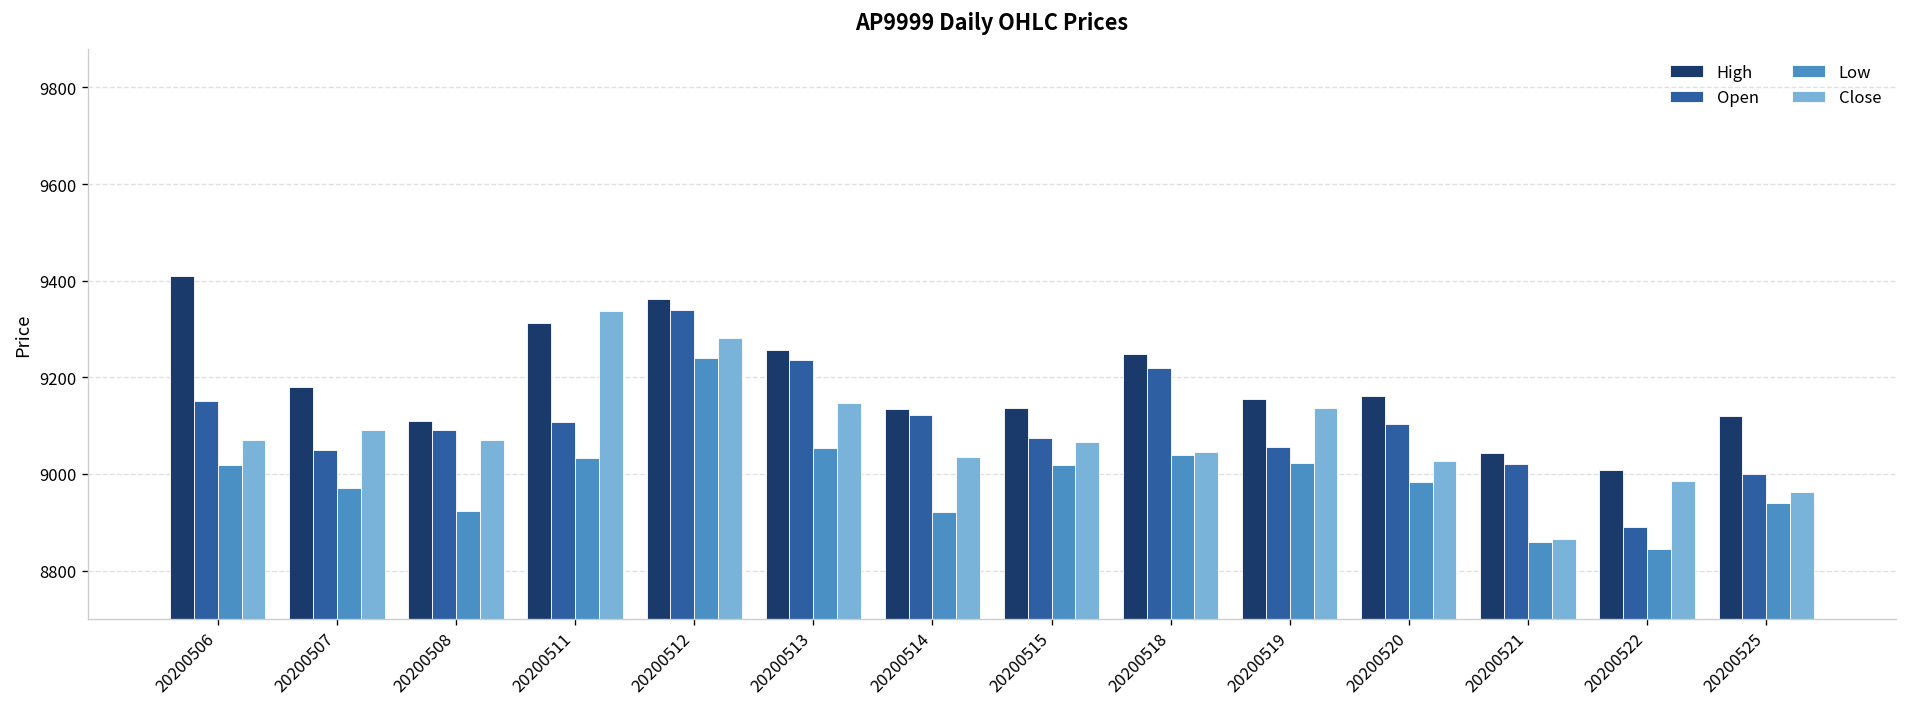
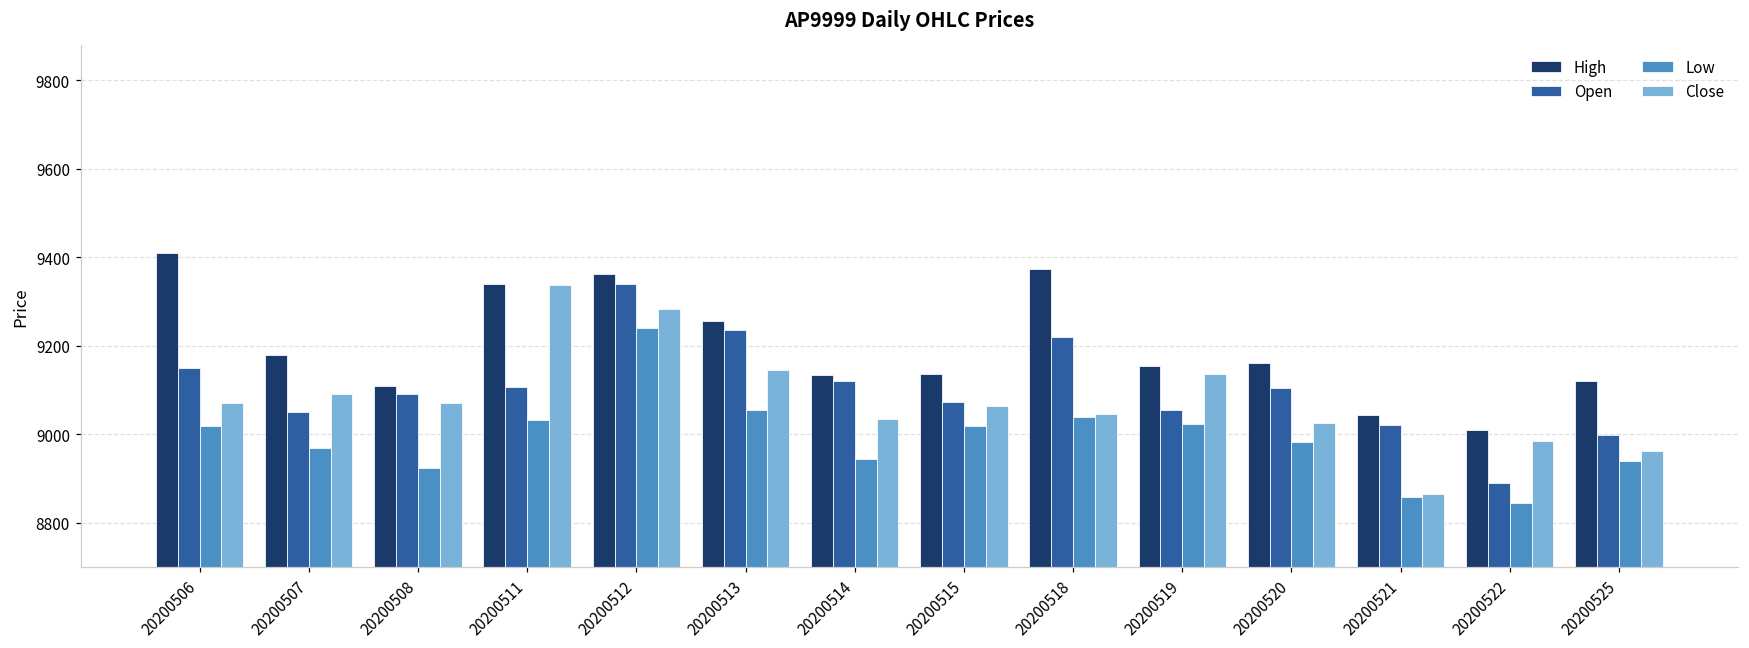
High, 20200511: 9310 -> 9340
Low, 20200514: 8920 -> 8940
High, 20200518: 9250 -> 9370
